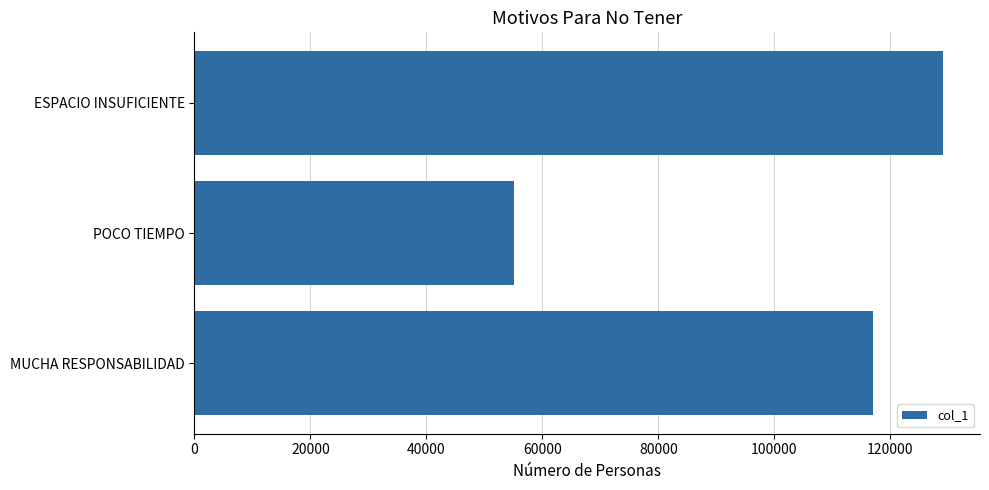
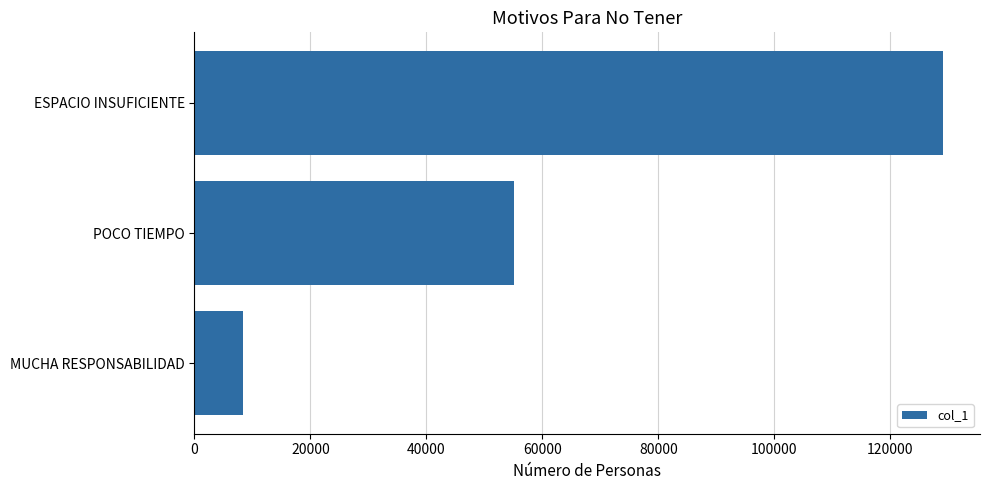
MUCHA RESPONSABILIDAD: 117000 -> 8000
